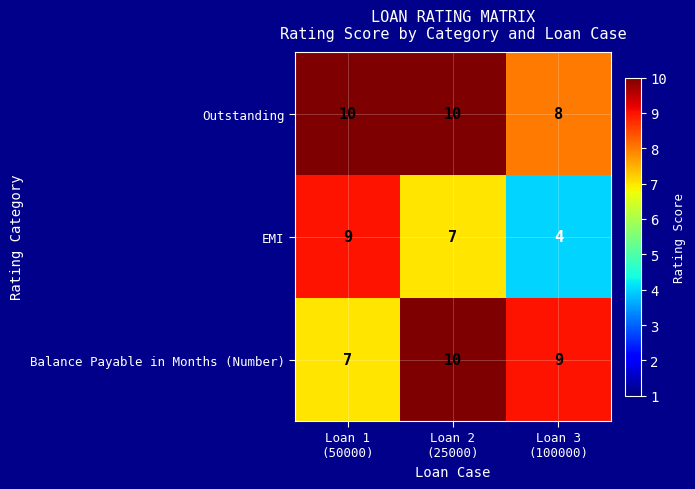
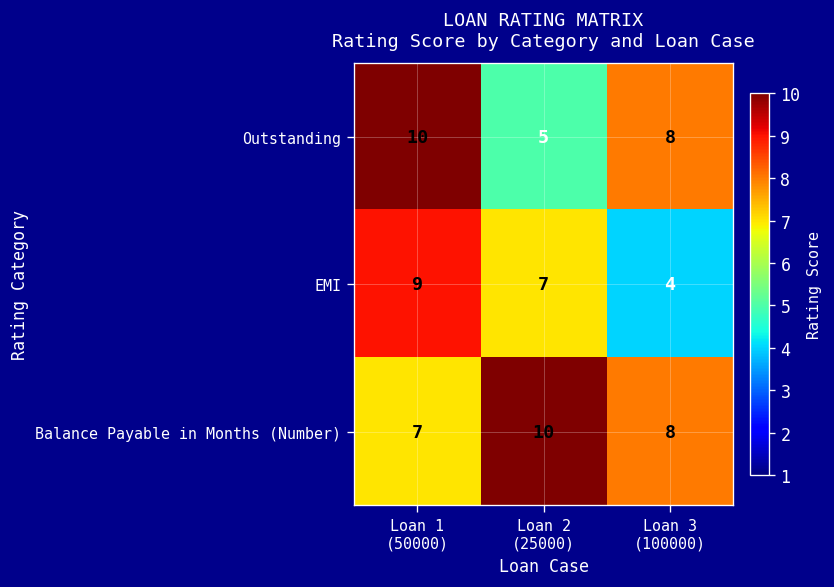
Outstanding, Loan 2 (25000): 10 -> 5
Balance Payable in Months (Number), Loan 3 (100000): 9 -> 8
